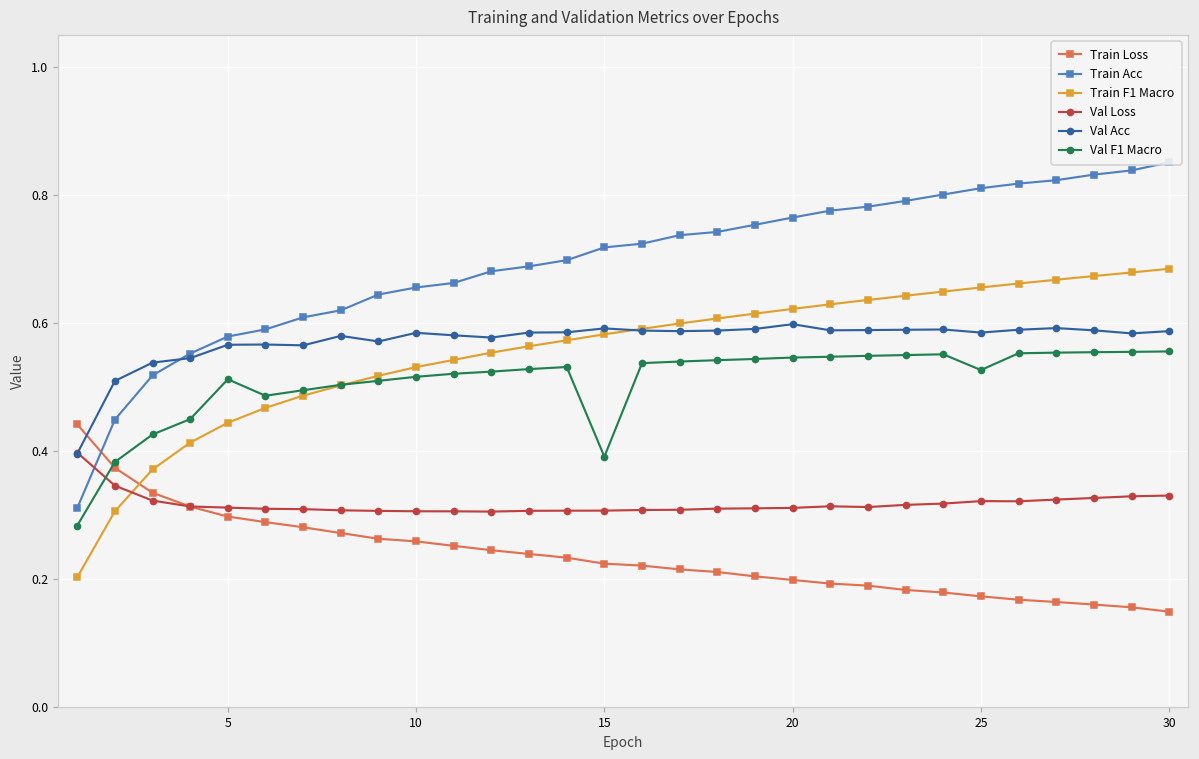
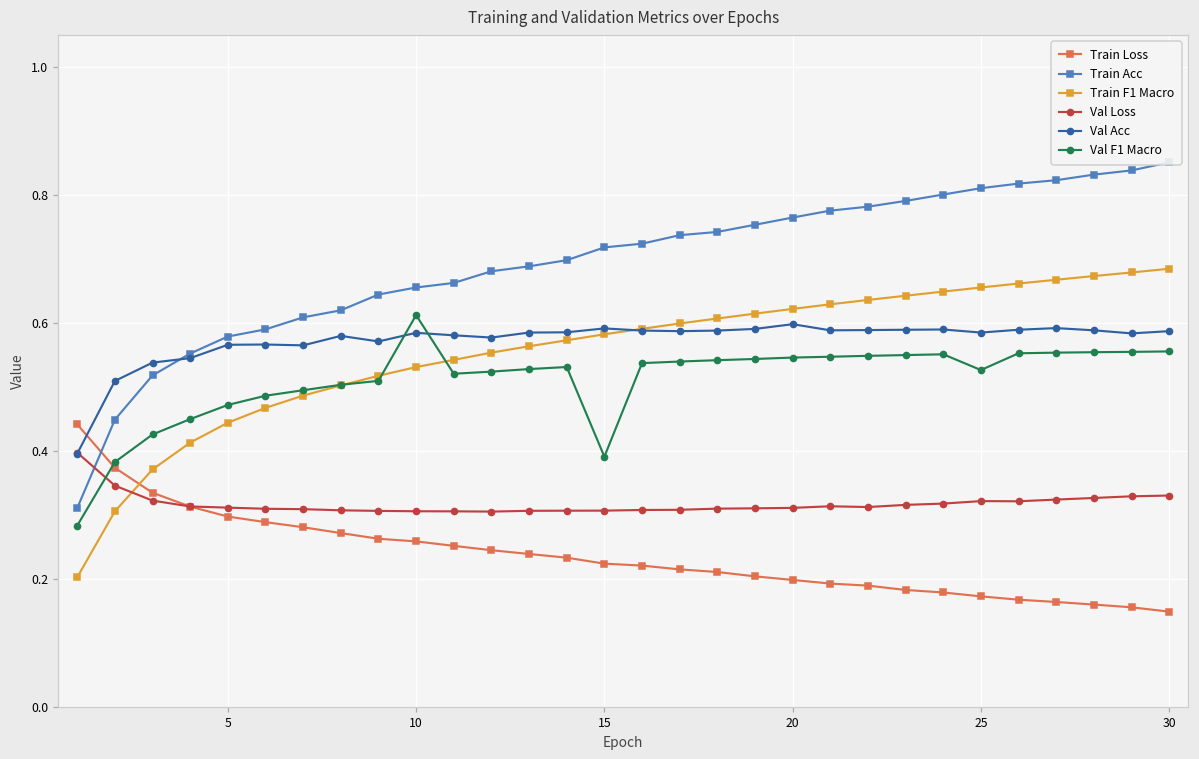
Val F1 Macro, 5: 0.51 -> 0.47
Val F1 Macro, 10: 0.52 -> 0.61
